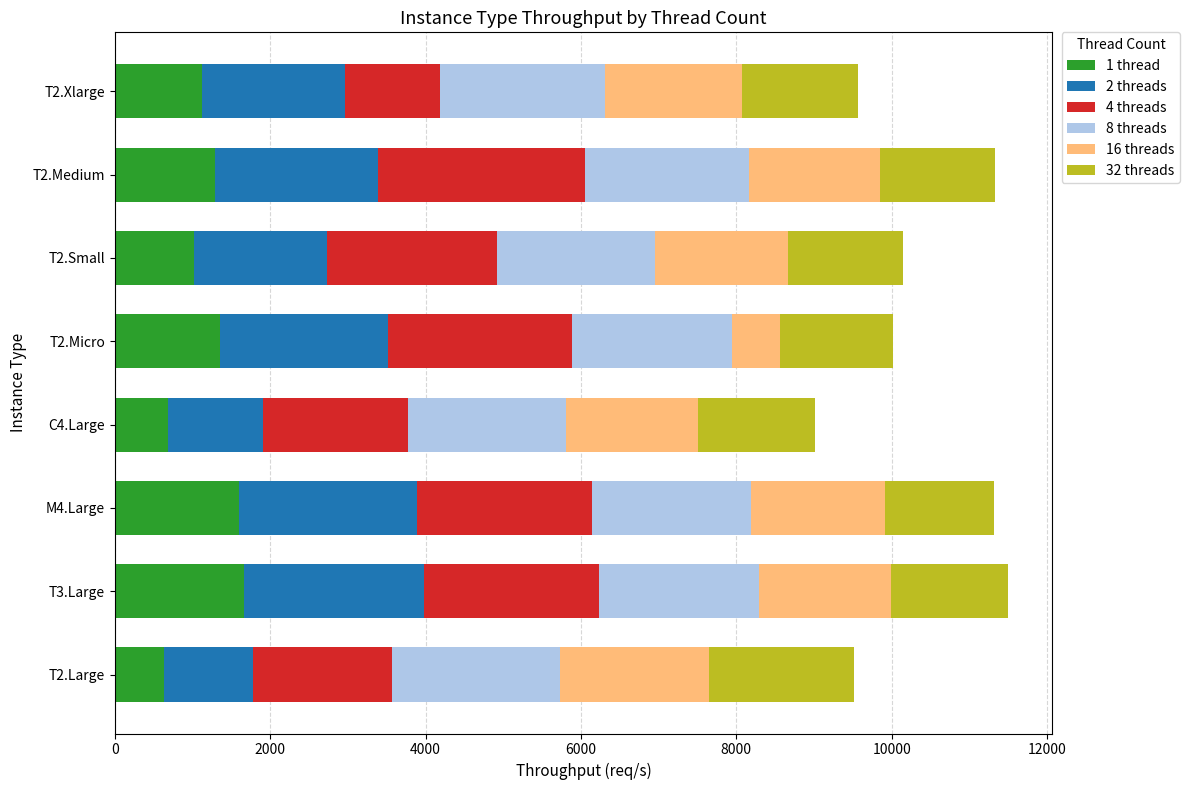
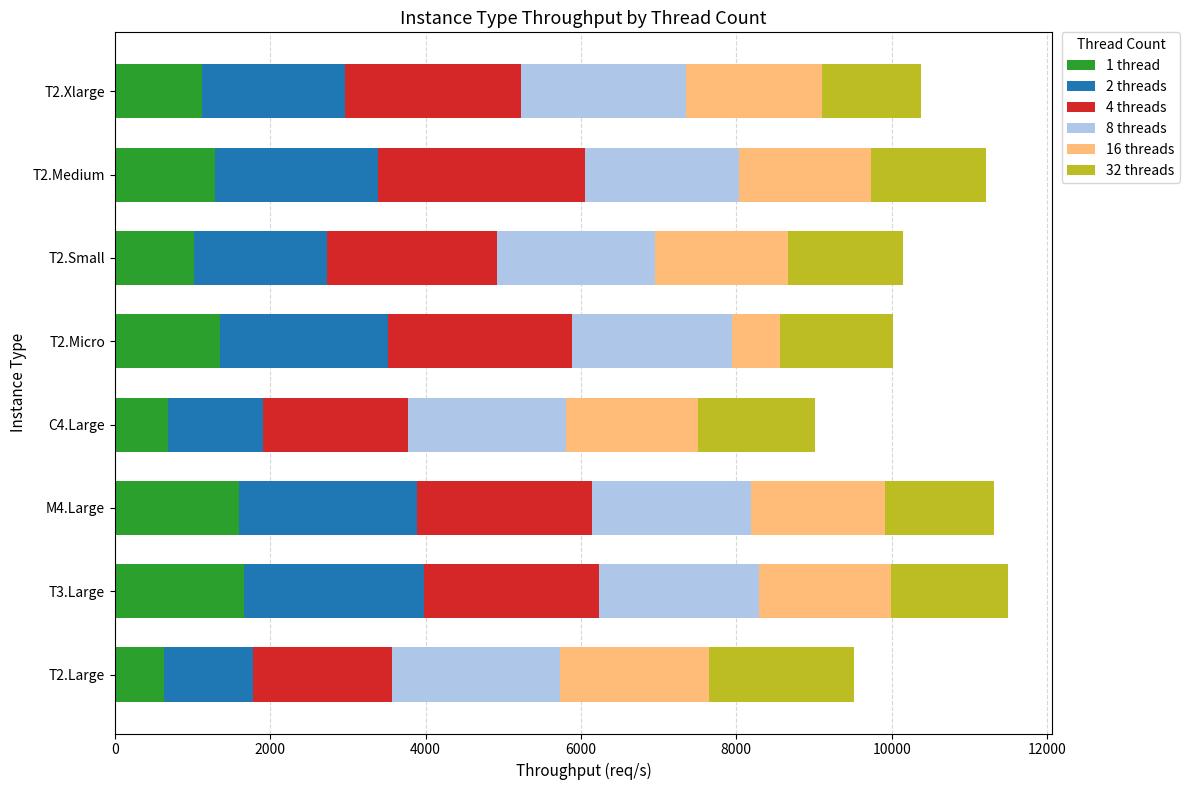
4 threads, T2.Xlarge: 1200 -> 2300
32 threads, T2.Xlarge: 1500 -> 1300
8 threads, T2.Medium: 2100 -> 2000
